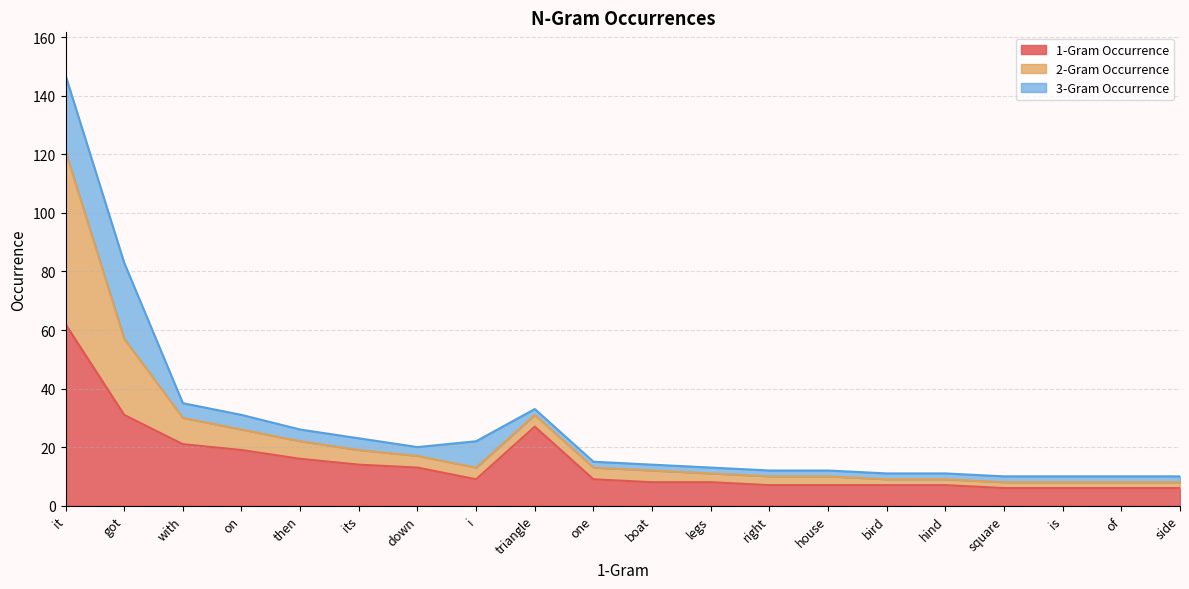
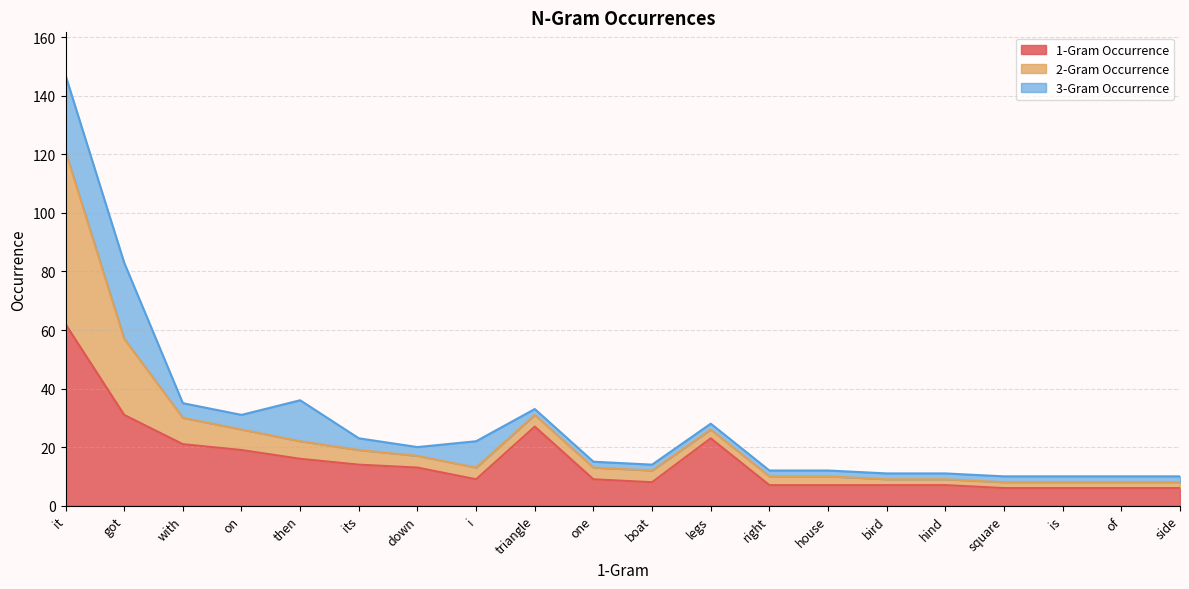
3-Gram Occurrence, then: 4 -> 14
1-Gram Occurrence, legs: 8 -> 23
